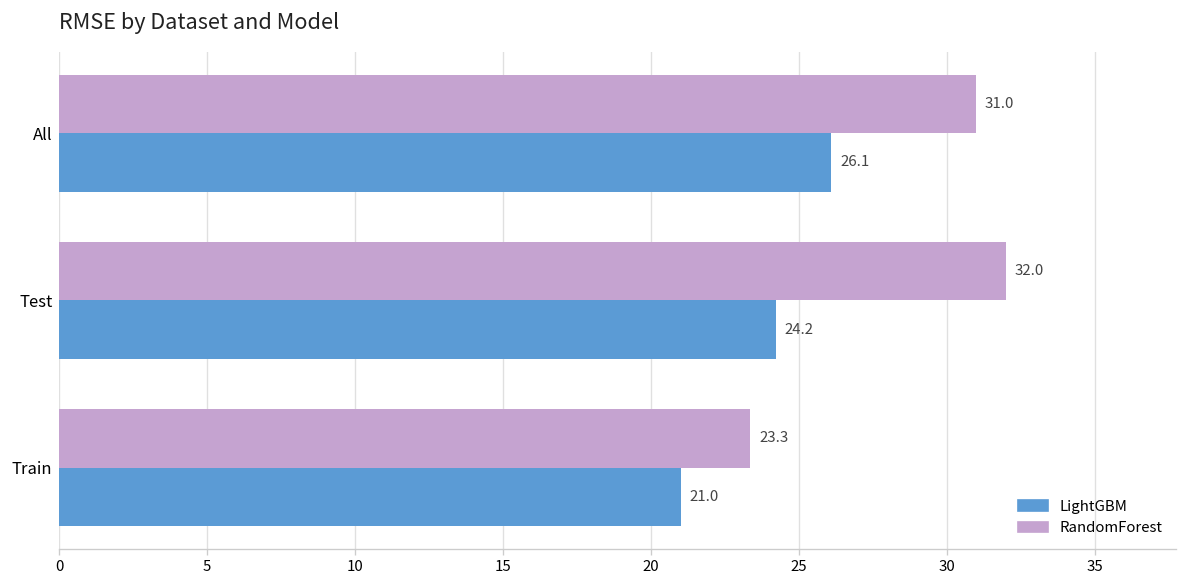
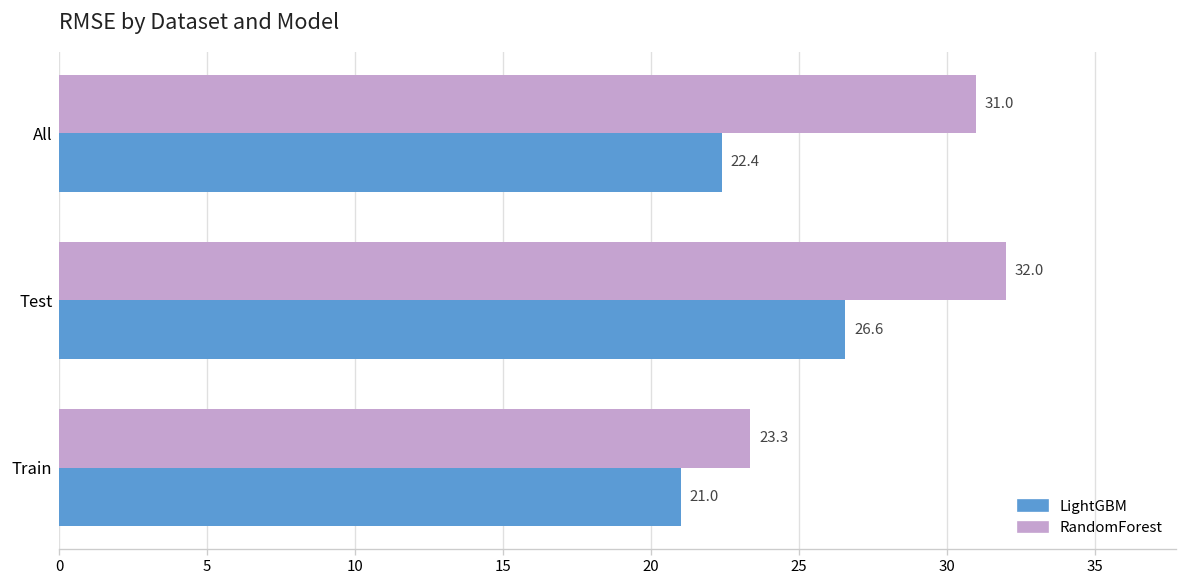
LightGBM, All: 26.1 -> 22.4
LightGBM, Test: 24.2 -> 26.6
